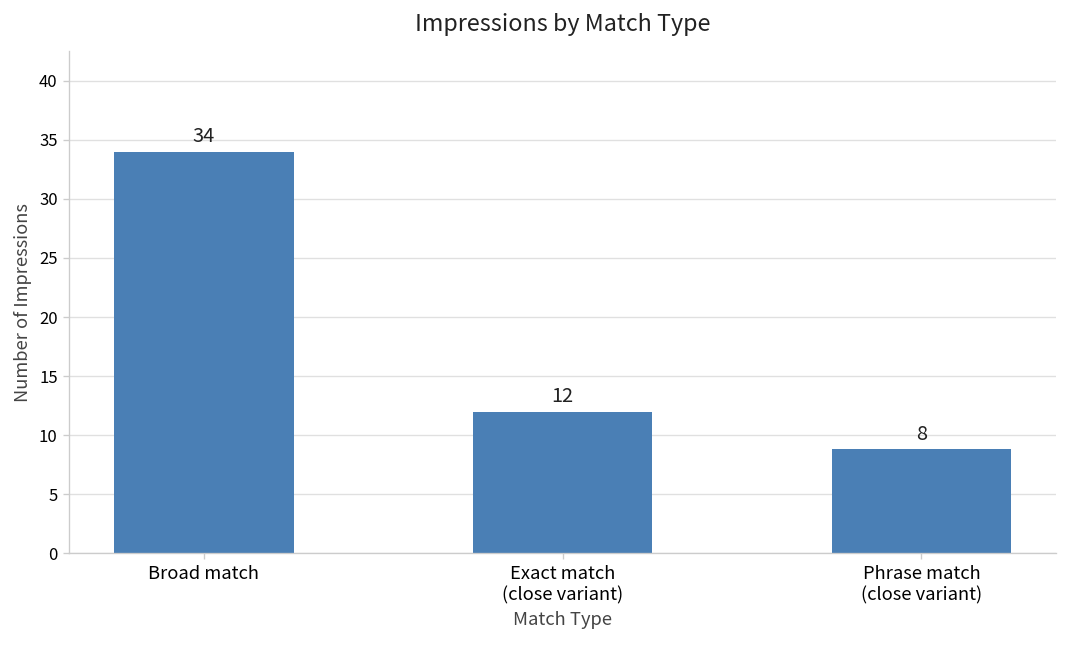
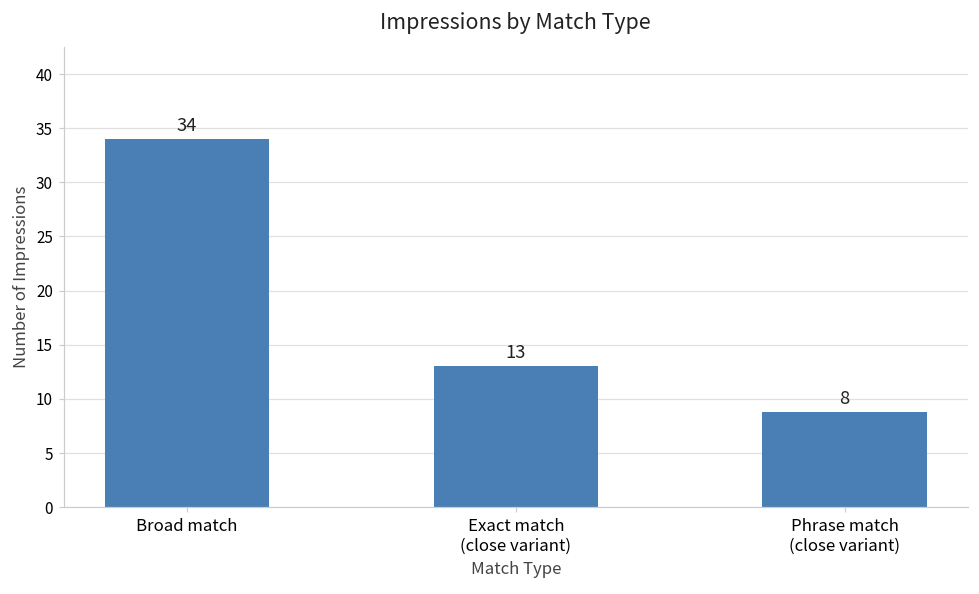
Exact match (close variant): 12 -> 13
